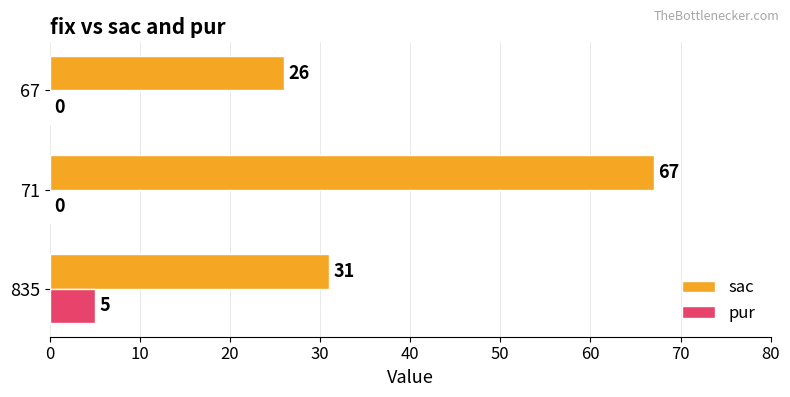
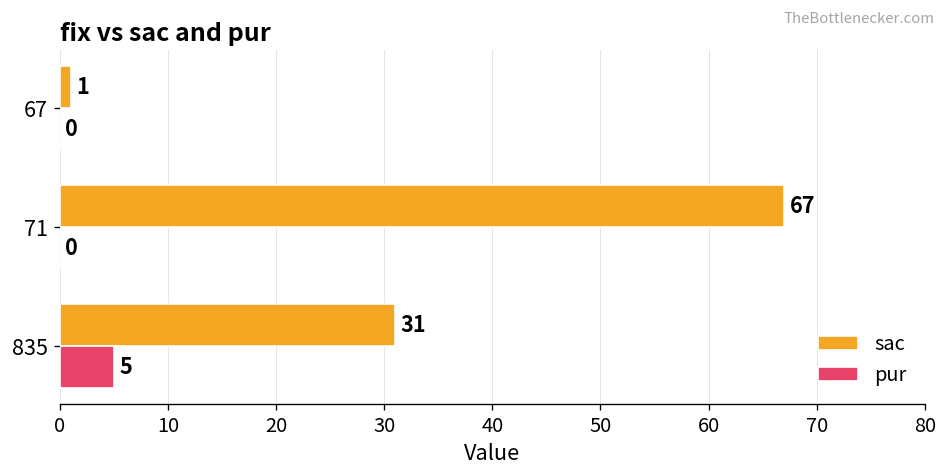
sac, 67: 26 -> 1
